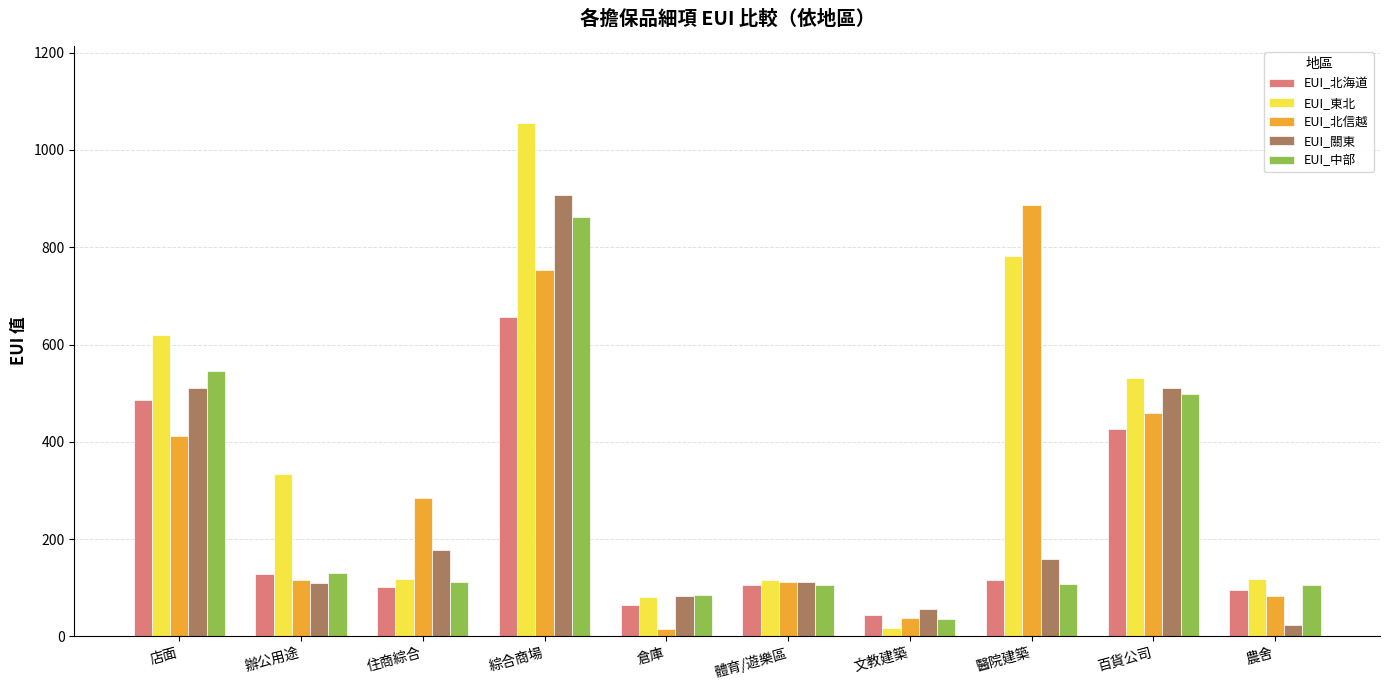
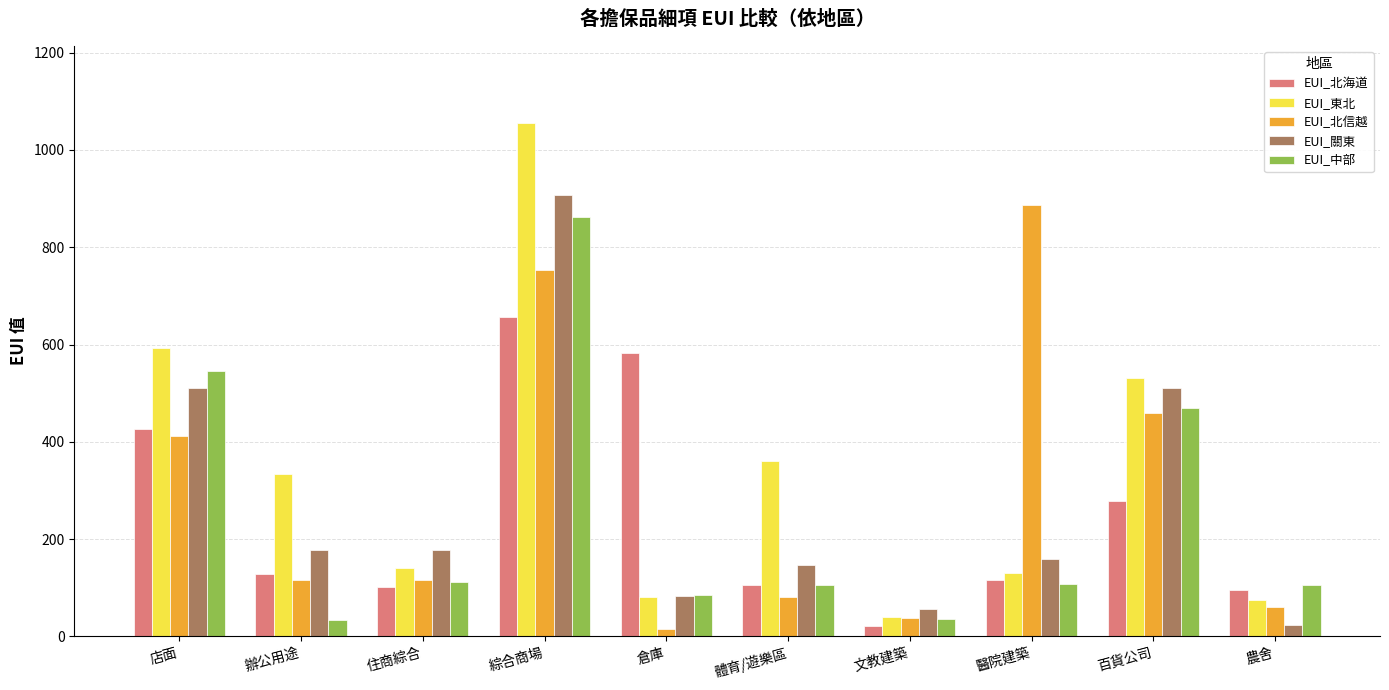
EUI_北海道, 店面: 490 -> 430
EUI_東北, 店面: 620 -> 590
EUI_關東, 辦公用途: 110 -> 180
EUI_中部, 辦公用途: 130 -> 30
EUI_東北, 住商綜合: 120 -> 140
EUI_北信越, 住商綜合: 280 -> 120
EUI_北海道, 倉庫: 70 -> 580
EUI_東北, 體育/遊樂區: 120 -> 360
EUI_北信越, 體育/遊樂區: 110 -> 80
EUI_關東, 體育/遊樂區: 110 -> 150
EUI_北海道, 文教建築: 40 -> 20
EUI_東北, 文教建築: 20 -> 40
EUI_東北, 醫院建築: 780 -> 130
EUI_北海道, 百貨公司: 430 -> 280
EUI_中部, 百貨公司: 500 -> 470
EUI_東北, 農舍: 120 -> 80
EUI_北信越, 農舍: 80 -> 60
